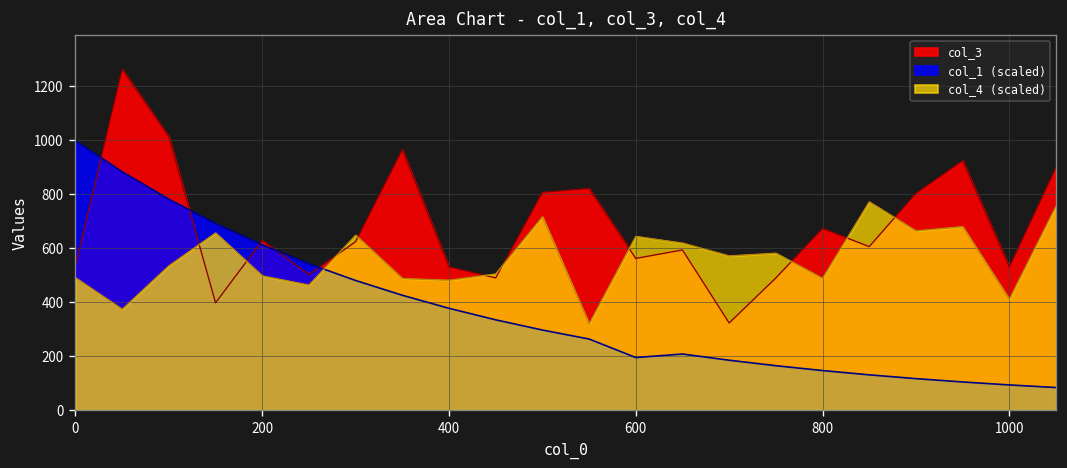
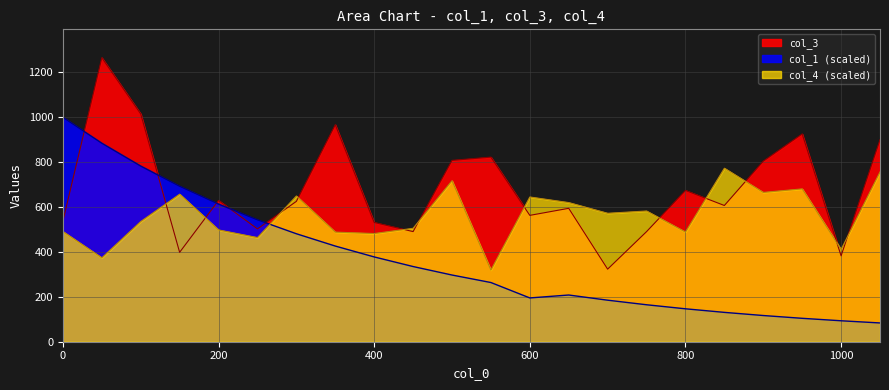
col_3, 1000: 530 -> 380
